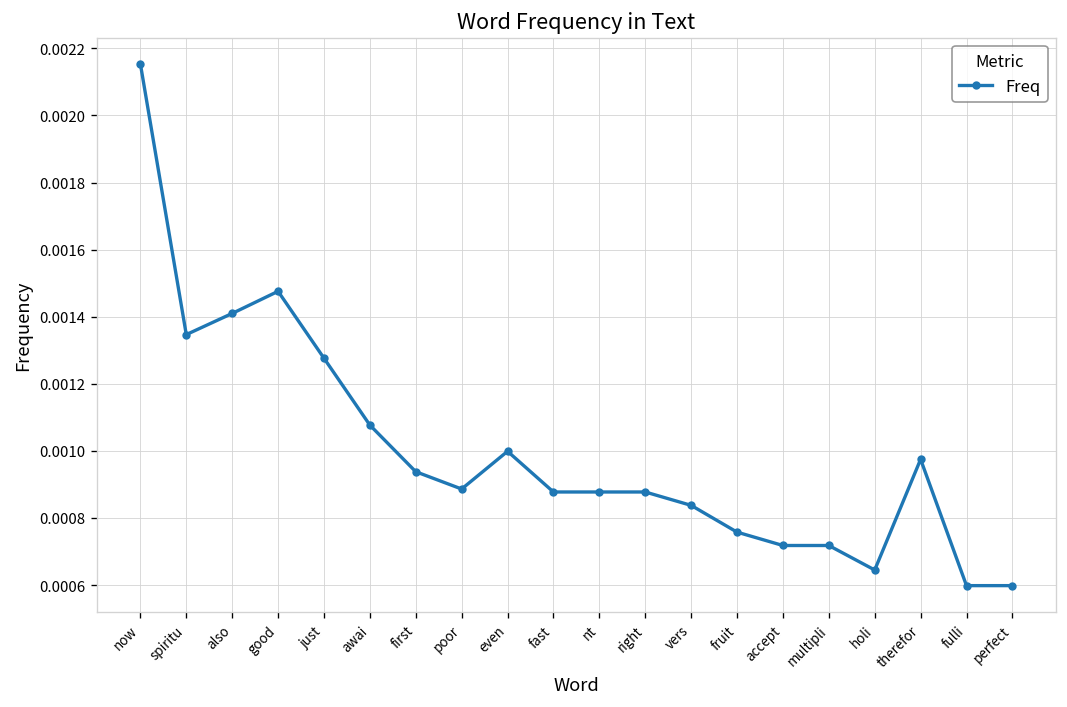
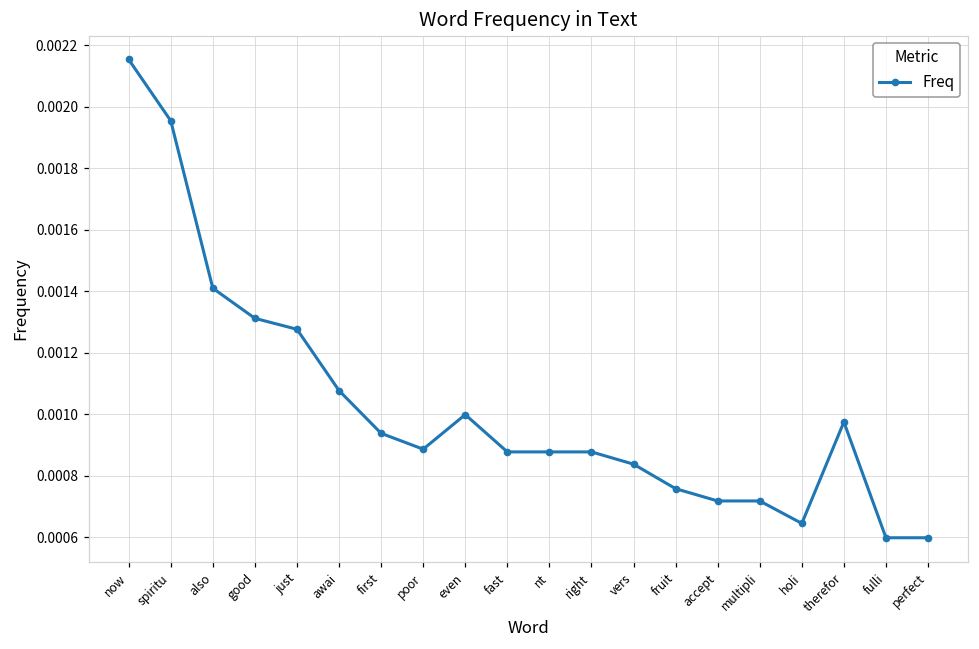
spiritu: 0.00135 -> 0.00195
good: 0.00148 -> 0.00131
